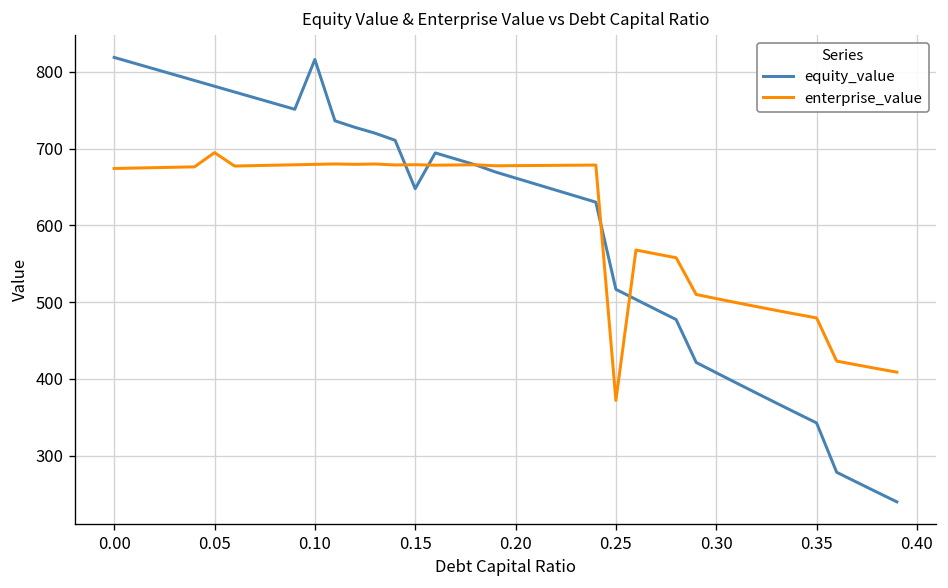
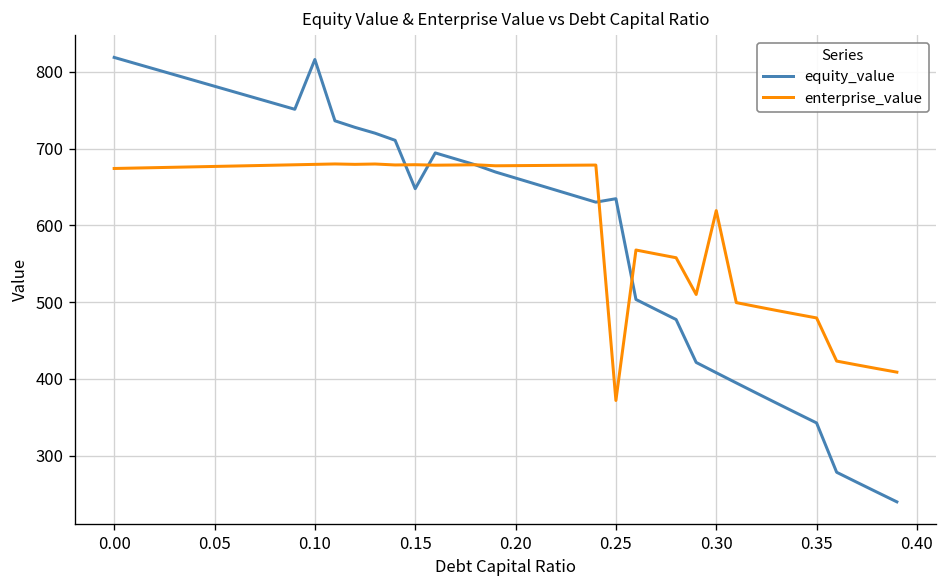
enterprise_value, 0.05: 690 -> 680
equity_value, 0.25: 520 -> 630
enterprise_value, 0.30: 500 -> 620
